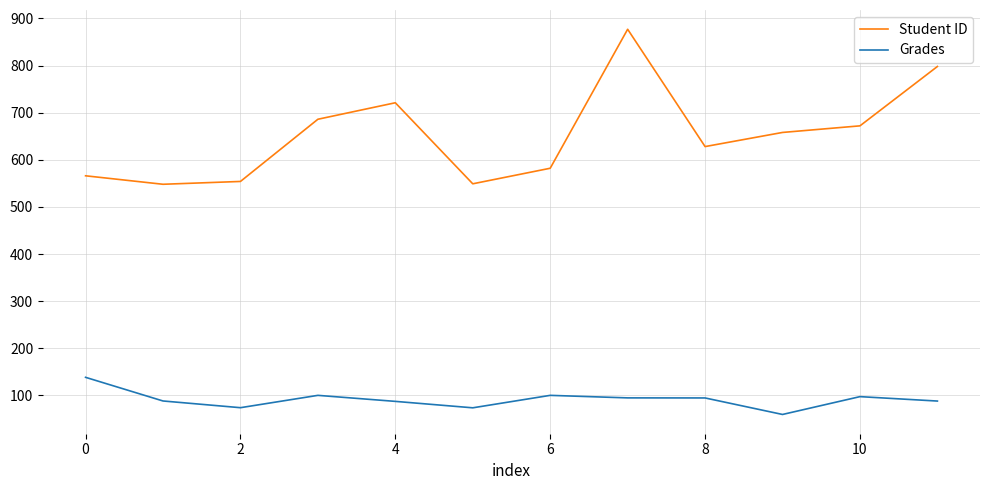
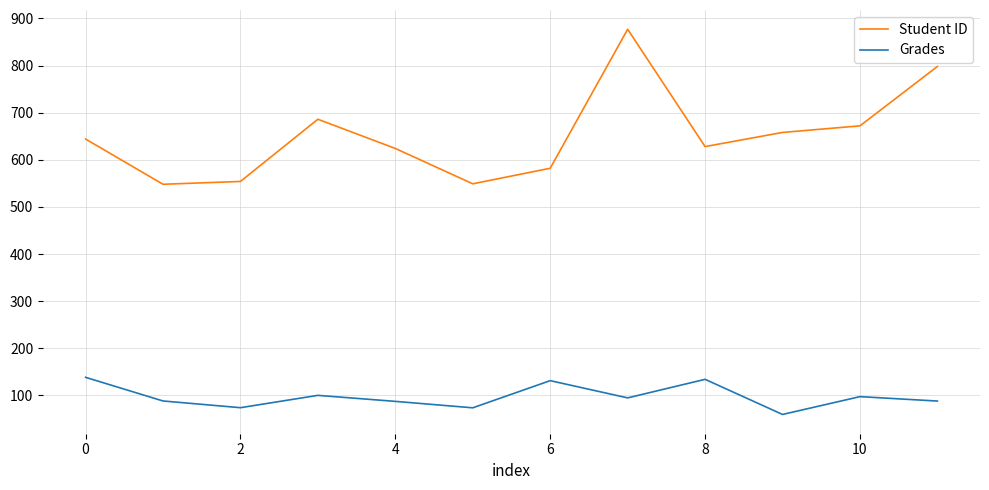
Student ID, 0: 570 -> 640
Student ID, 4: 720 -> 620
Grades, 6: 100 -> 130
Grades, 8: 90 -> 130
